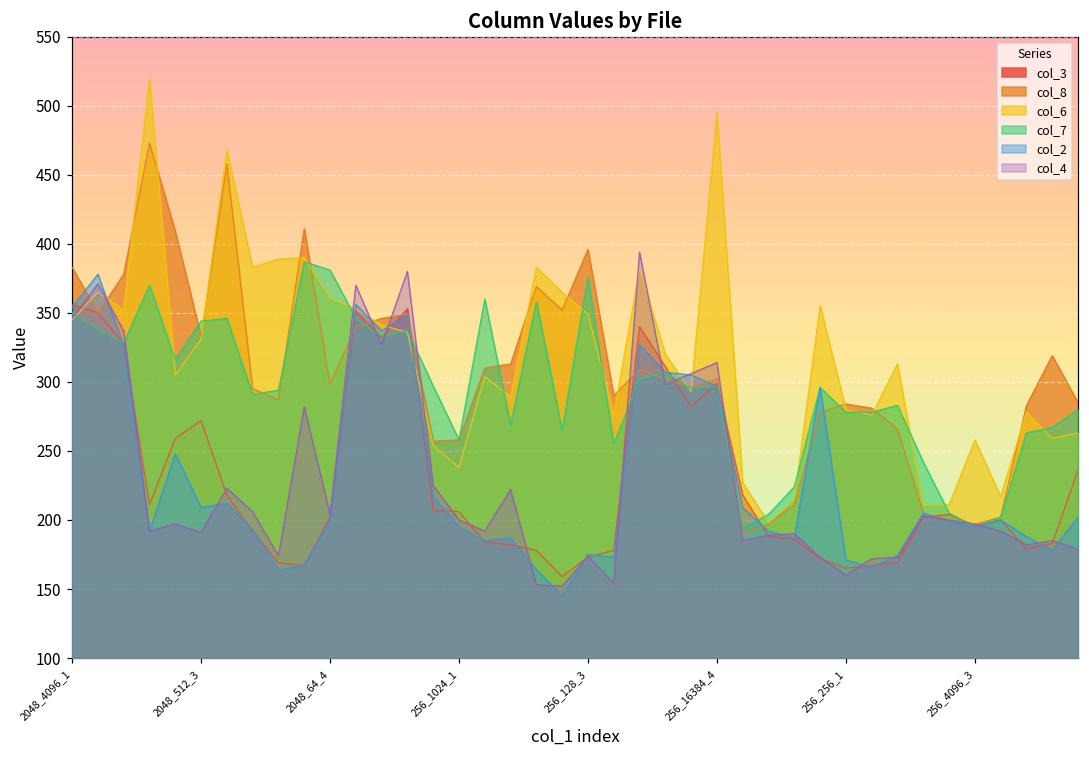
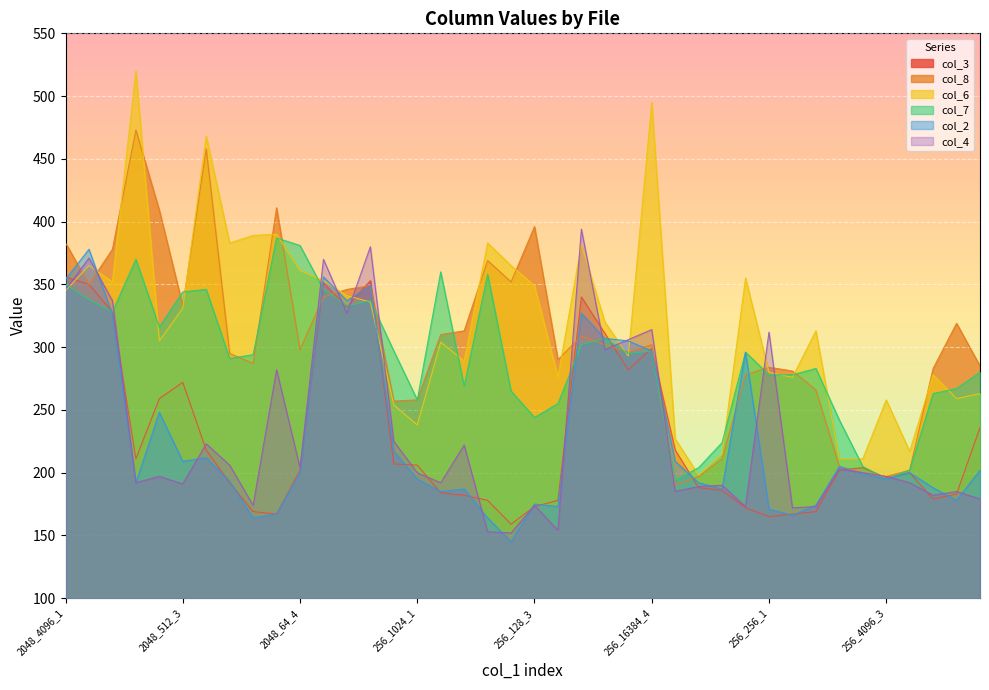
col_7, 256_128_3: 376 -> 244
col_4, 256_256_1: 160 -> 312
